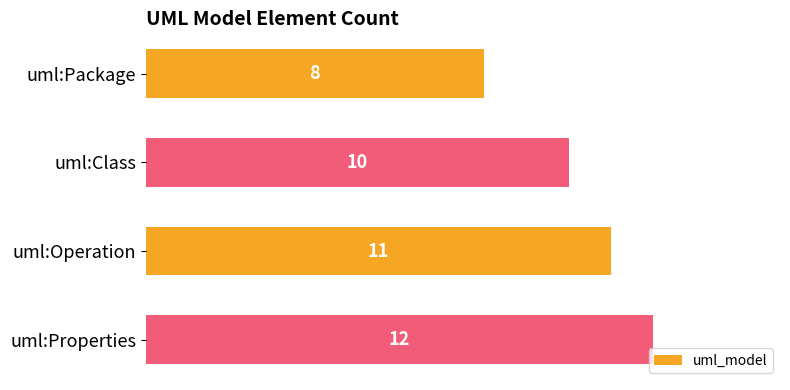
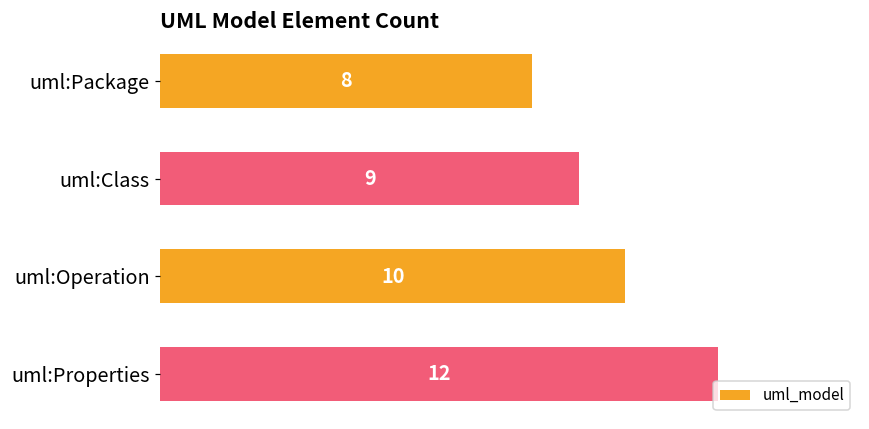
uml:Class: 10 -> 9
uml:Operation: 11 -> 10
